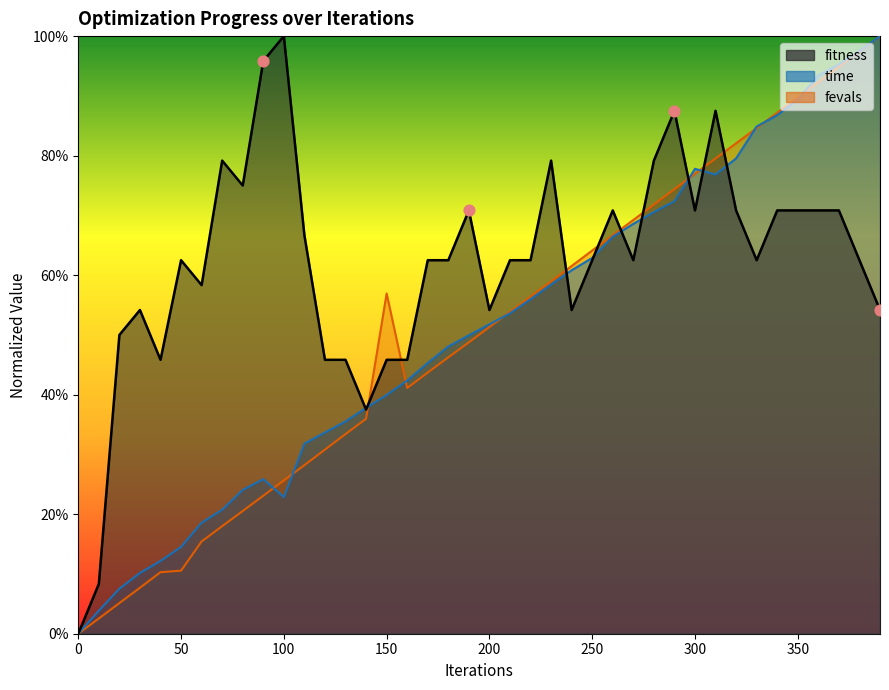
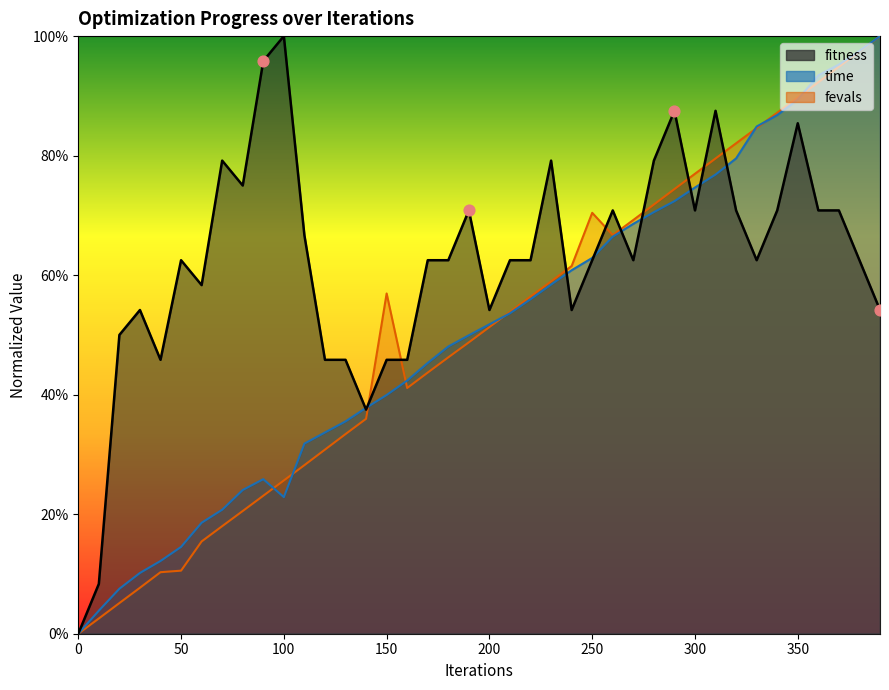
fevals, 250: 64% -> 70%
time, 300: 78% -> 75%
fitness, 350: 71% -> 85%
